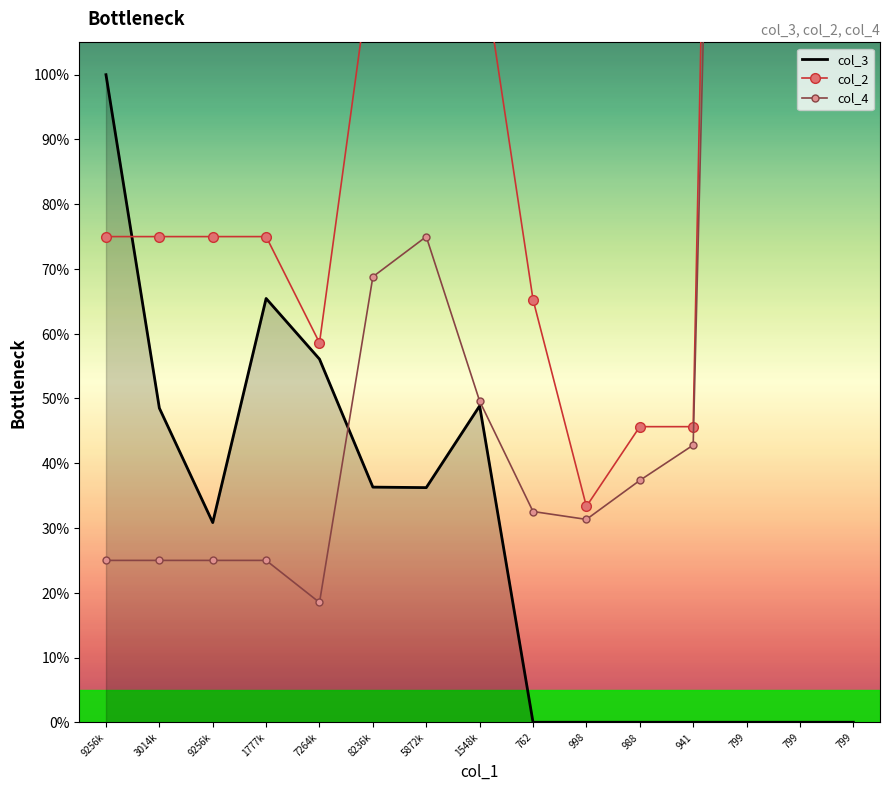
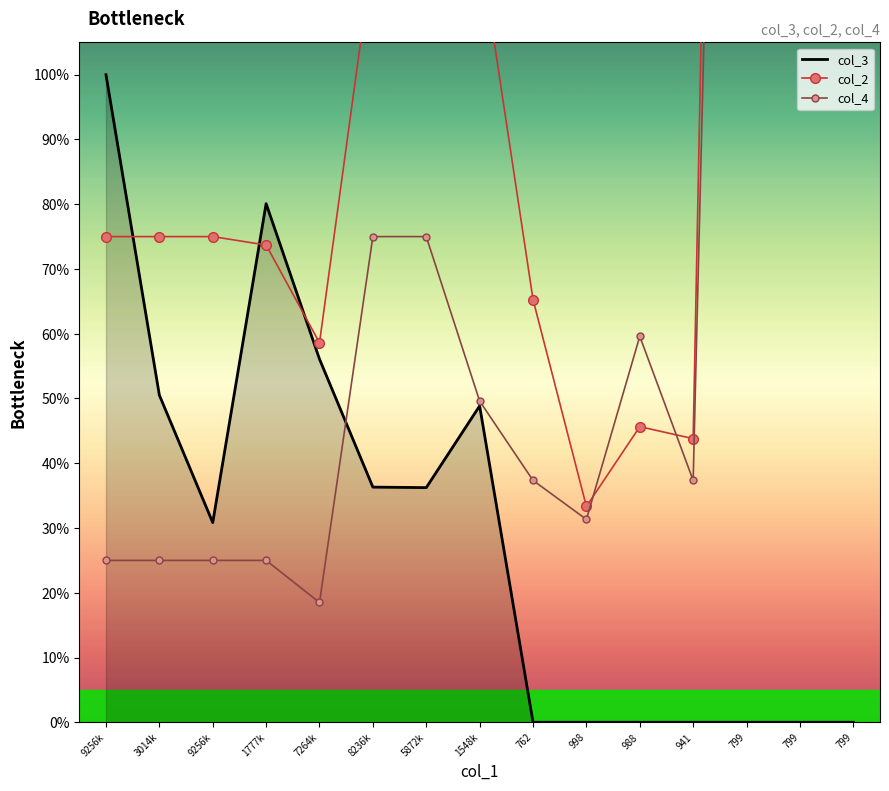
col_3, 3014k: 49% -> 51%
col_3, 1777k: 65% -> 80%
col_2, 1777k: 75% -> 74%
col_4, 8236k: 69% -> 75%
col_4, 762: 33% -> 37%
col_4, 988: 37% -> 60%
col_2, 941: 46% -> 44%
col_4, 941: 43% -> 37%
